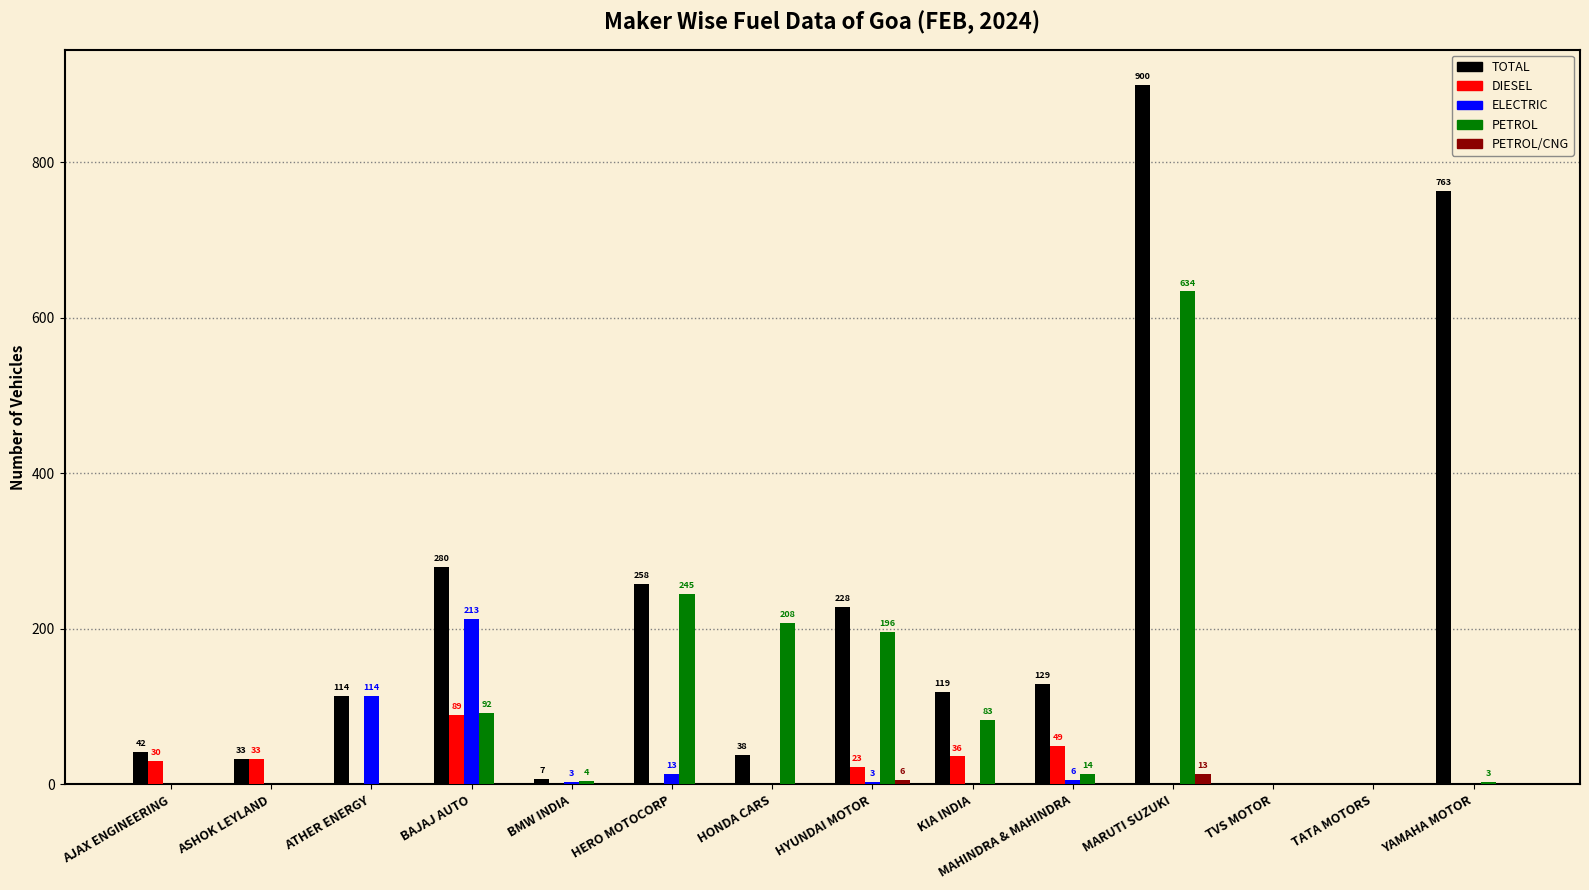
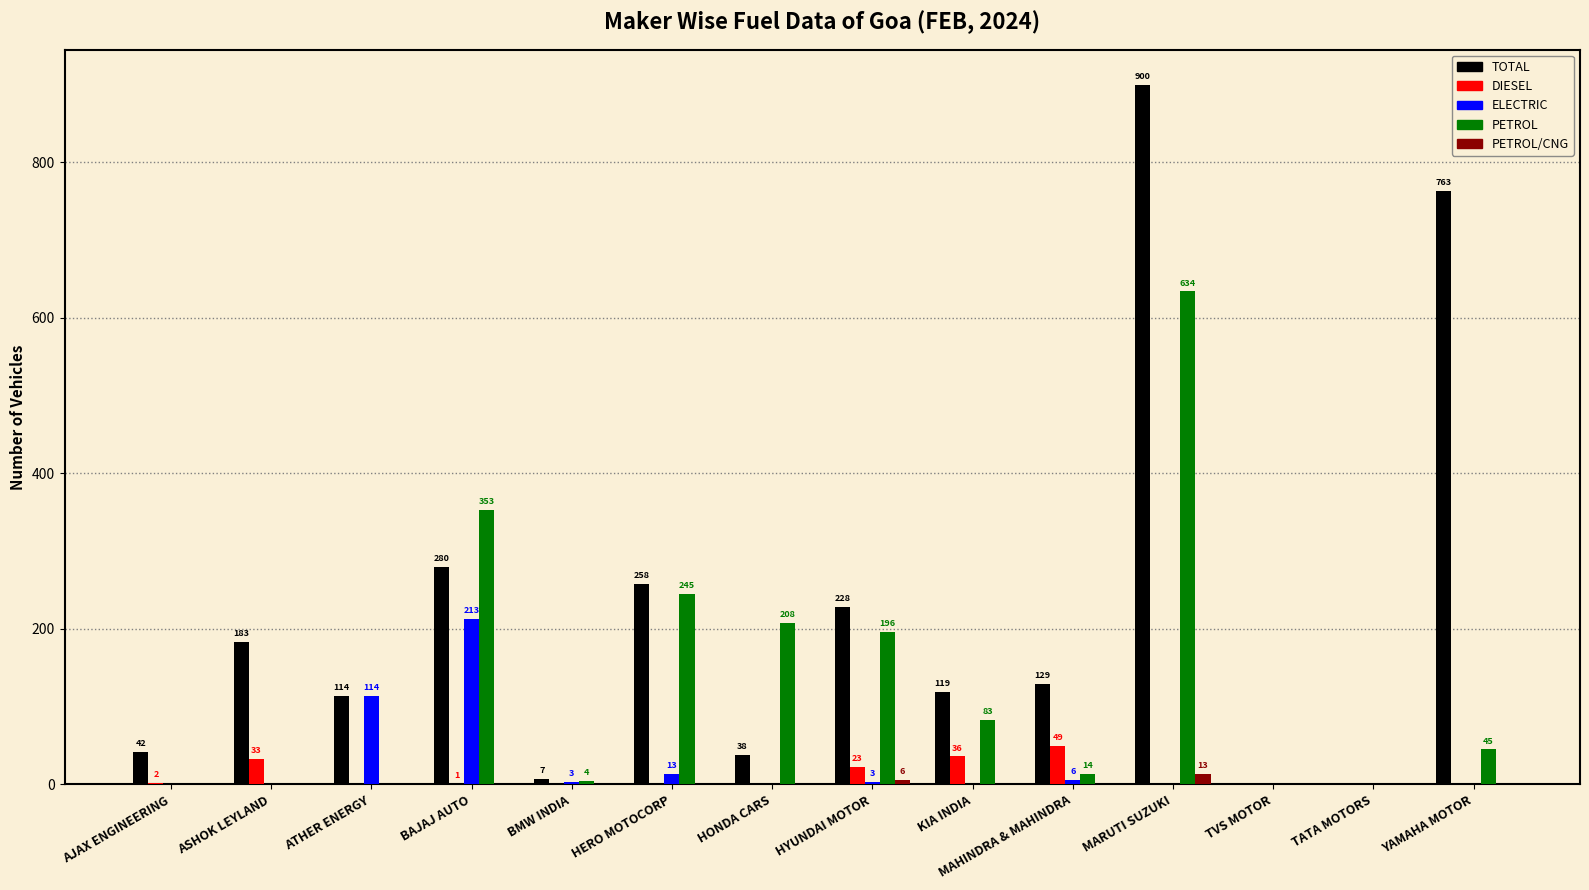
DIESEL, AJAX ENGINEERING: 30 -> 2
TOTAL, ASHOK LEYLAND: 33 -> 183
DIESEL, BAJAJ AUTO: 89 -> 1
PETROL, BAJAJ AUTO: 92 -> 353
PETROL, YAMAHA MOTOR: 3 -> 45
